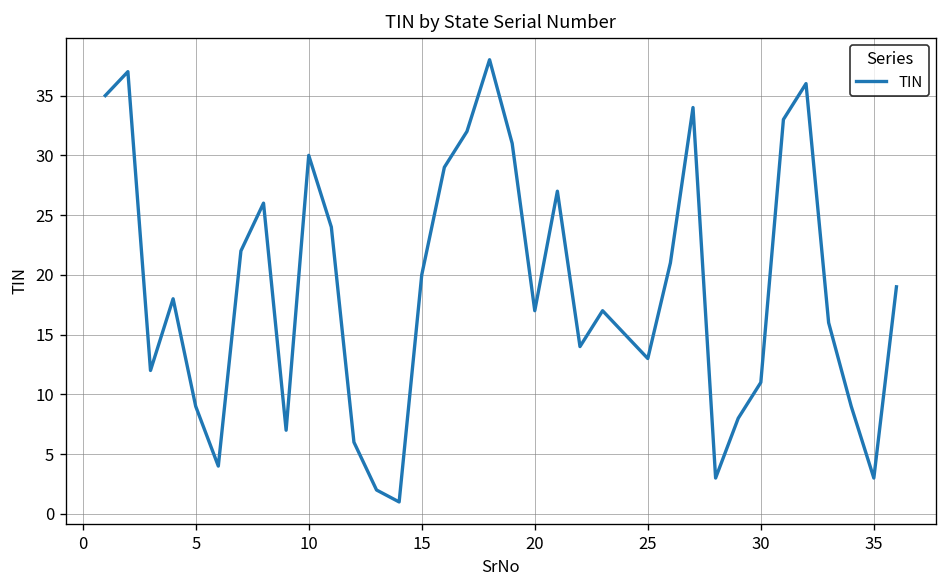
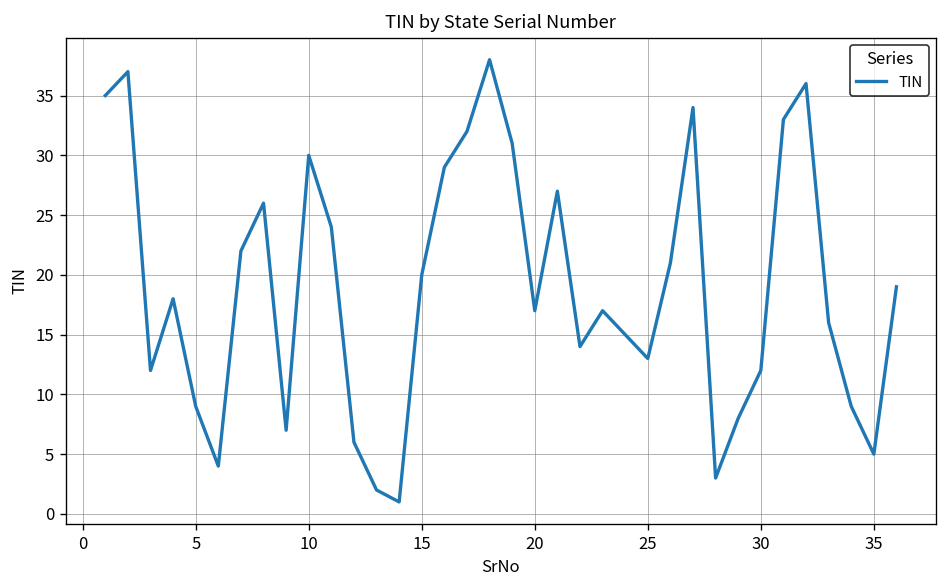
30: 11 -> 12
35: 3 -> 5
